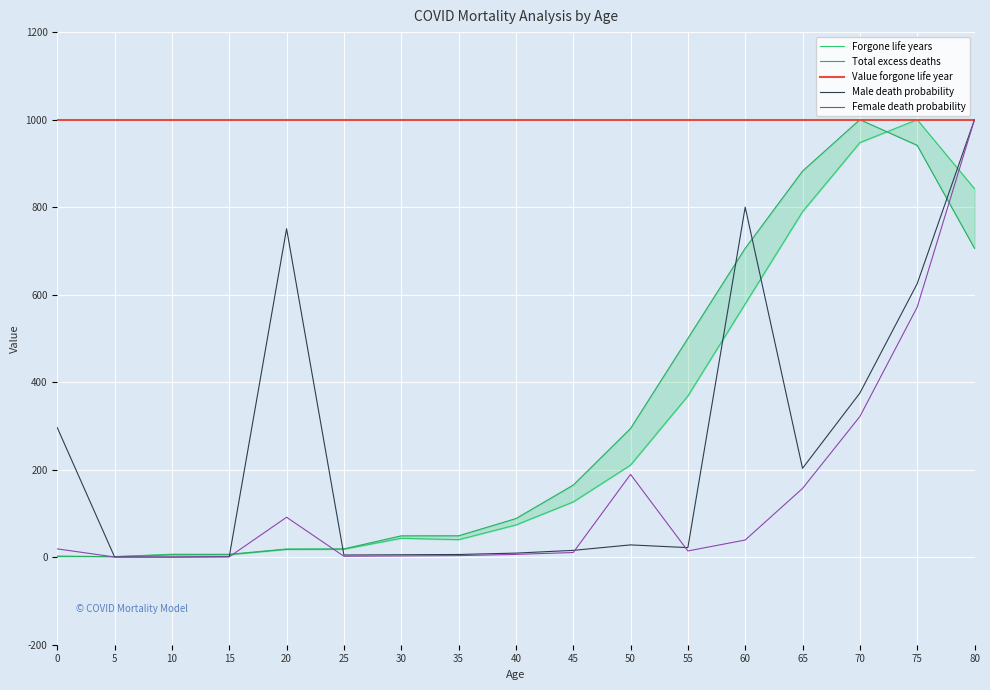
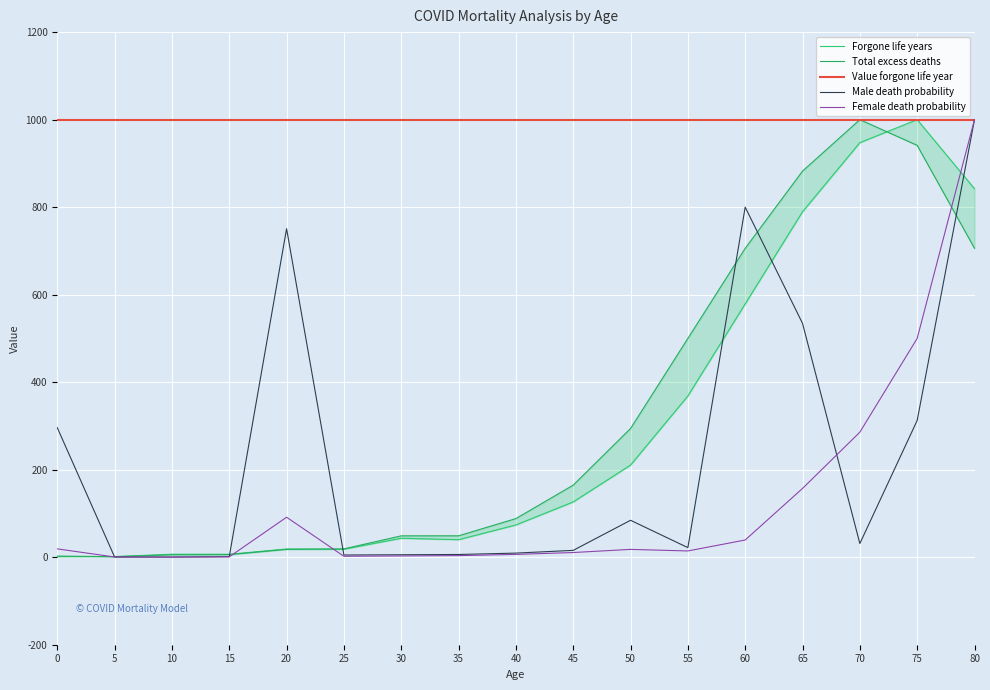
Male death probability, 50: 30 -> 80
Female death probability, 50: 190 -> 20
Male death probability, 65: 200 -> 530
Male death probability, 70: 380 -> 30
Female death probability, 70: 320 -> 290
Male death probability, 75: 630 -> 310
Female death probability, 75: 570 -> 500
